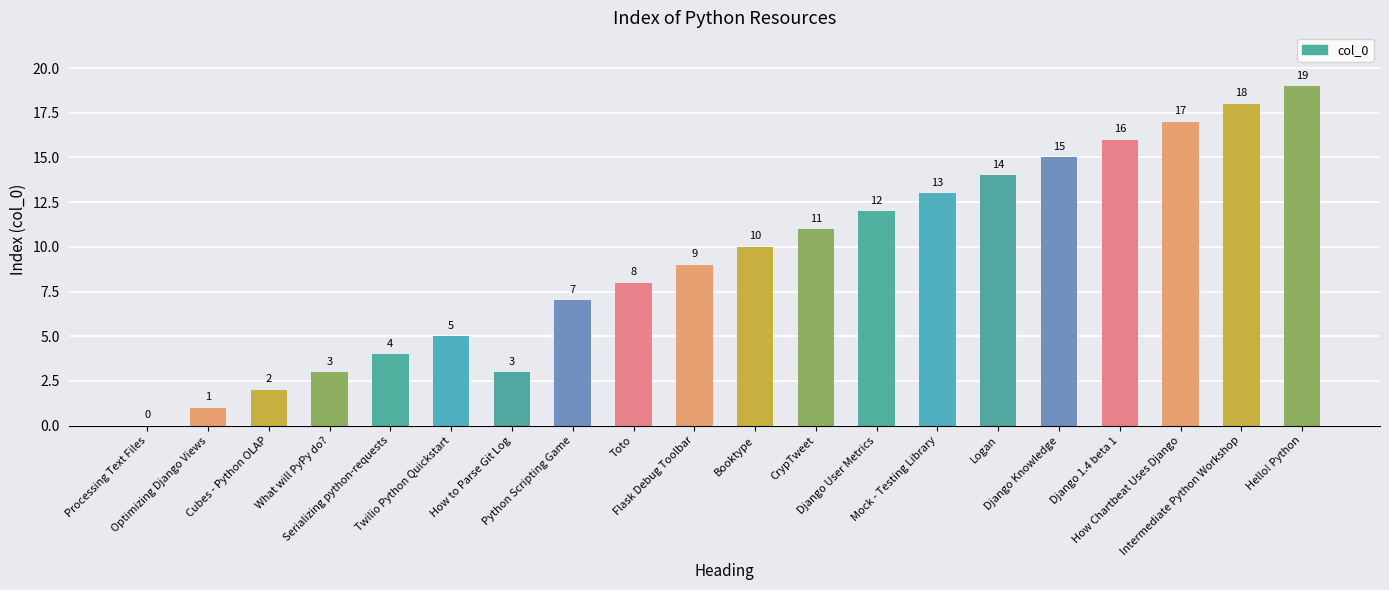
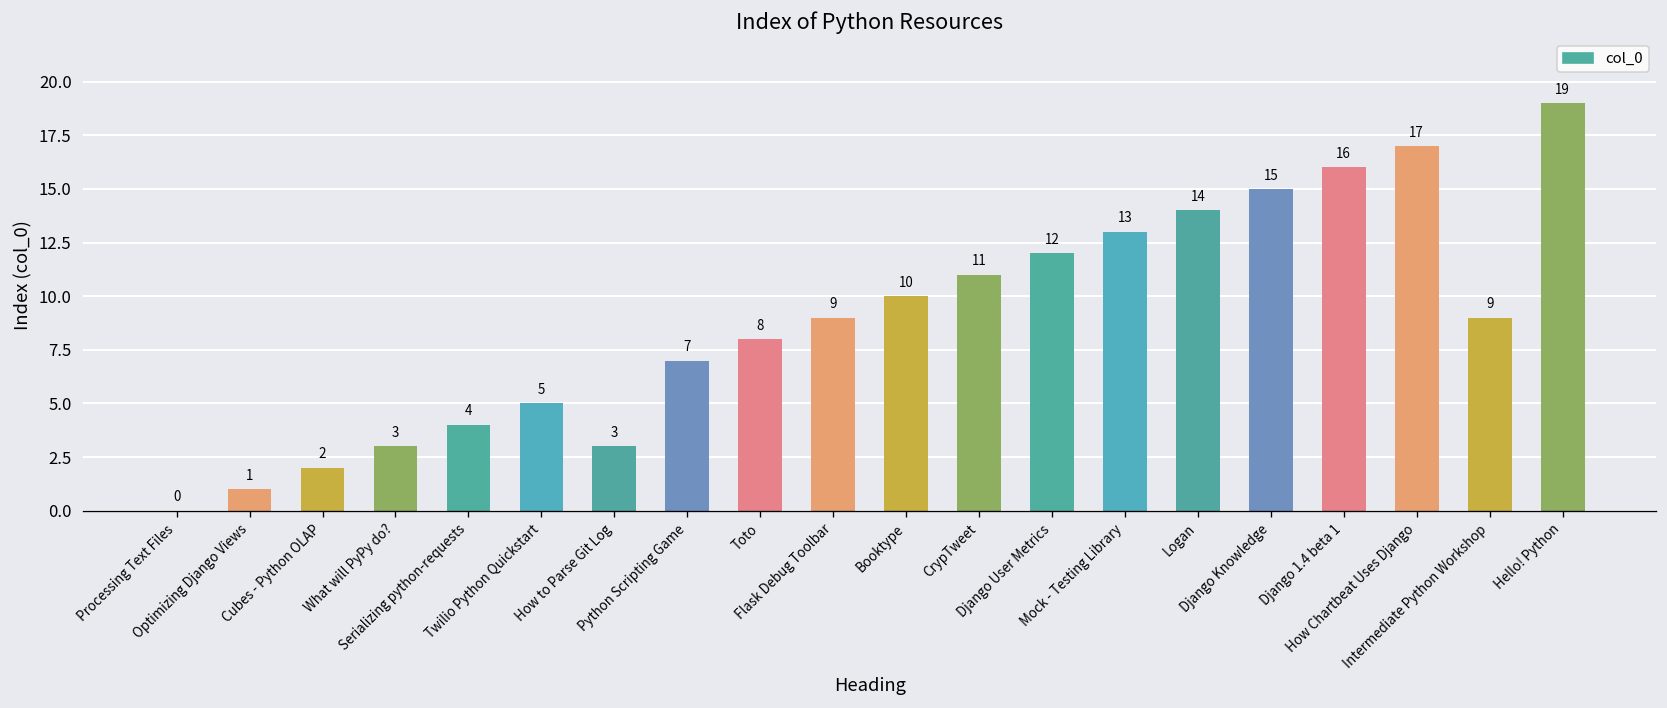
Intermediate Python Workshop: 18 -> 9
